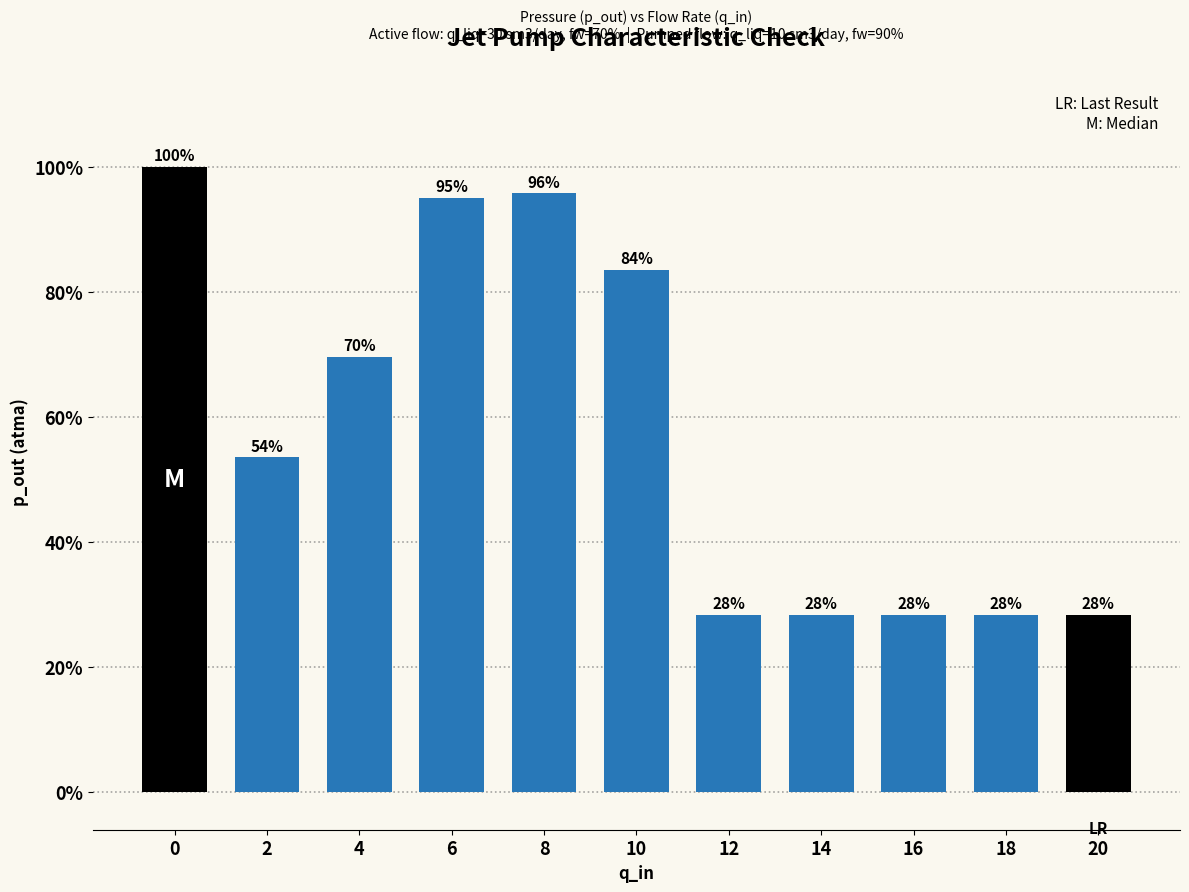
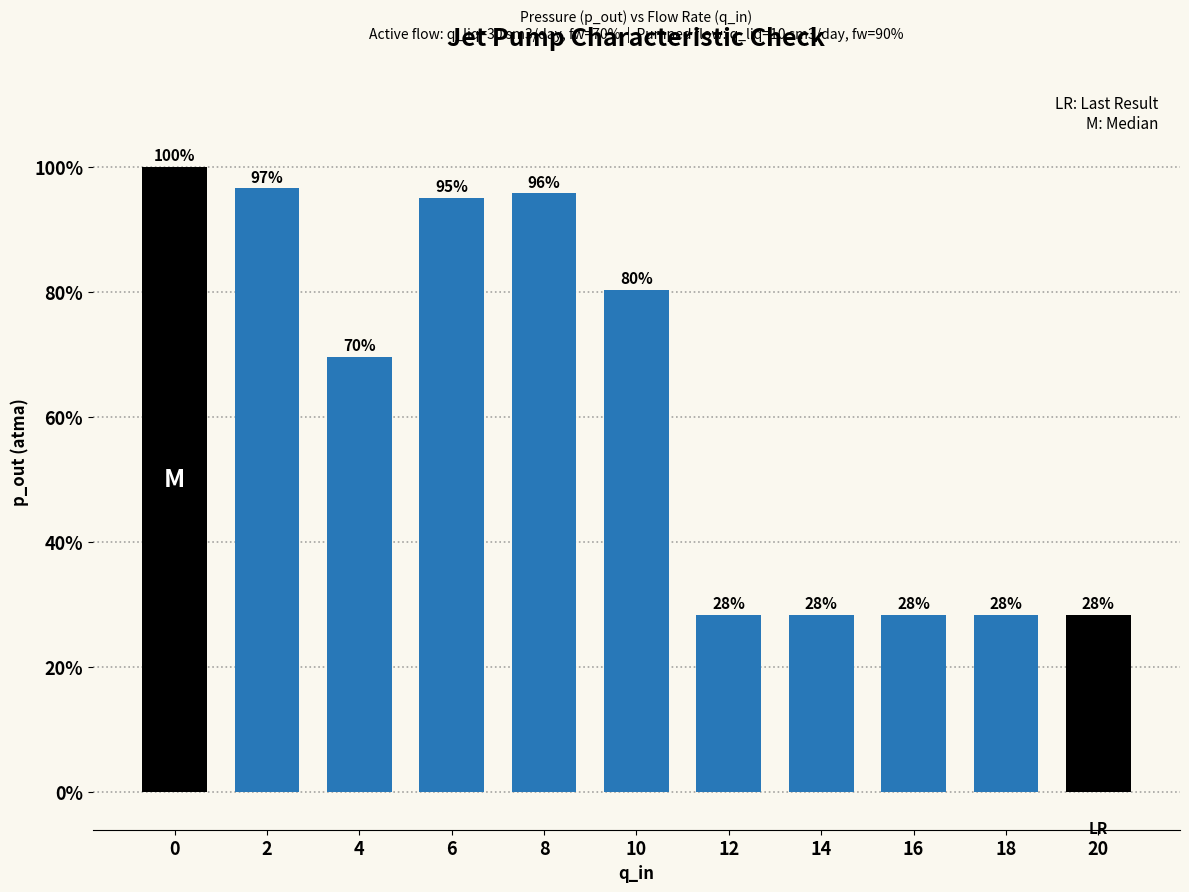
2: 54% -> 97%
10: 84% -> 80%
